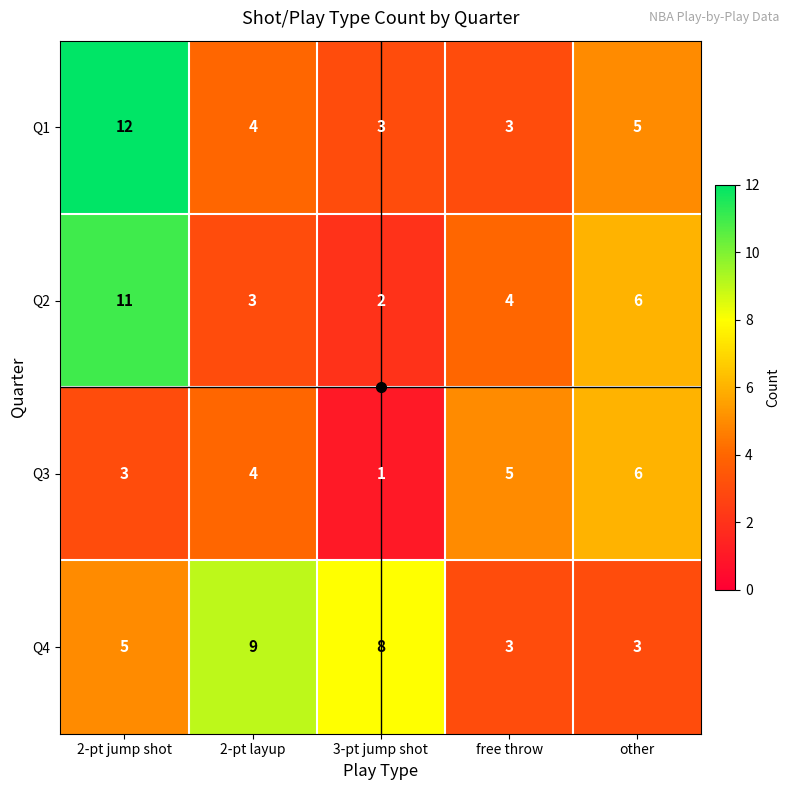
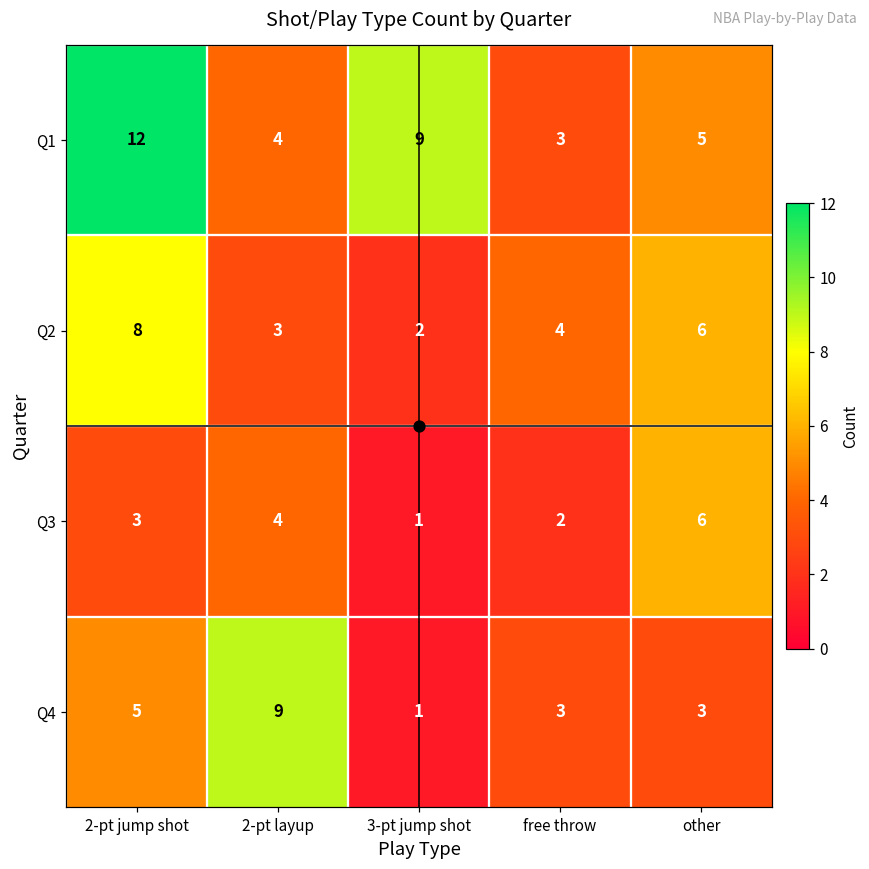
Q1, 3-pt jump shot: 3 -> 9
Q2, 2-pt jump shot: 11 -> 8
Q3, free throw: 5 -> 2
Q4, 3-pt jump shot: 8 -> 1
